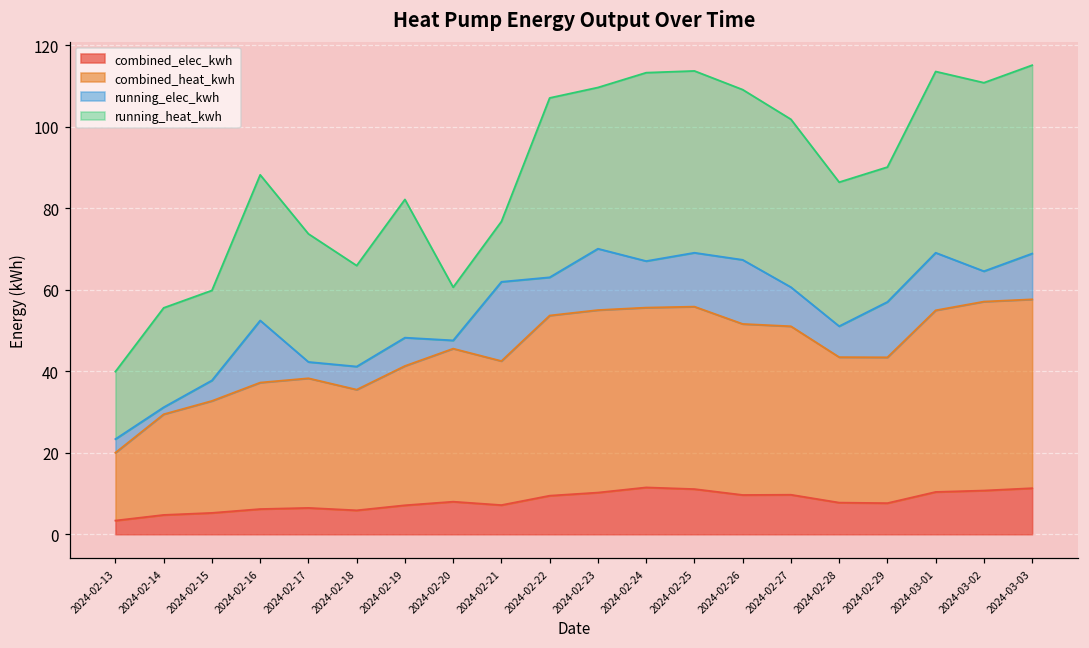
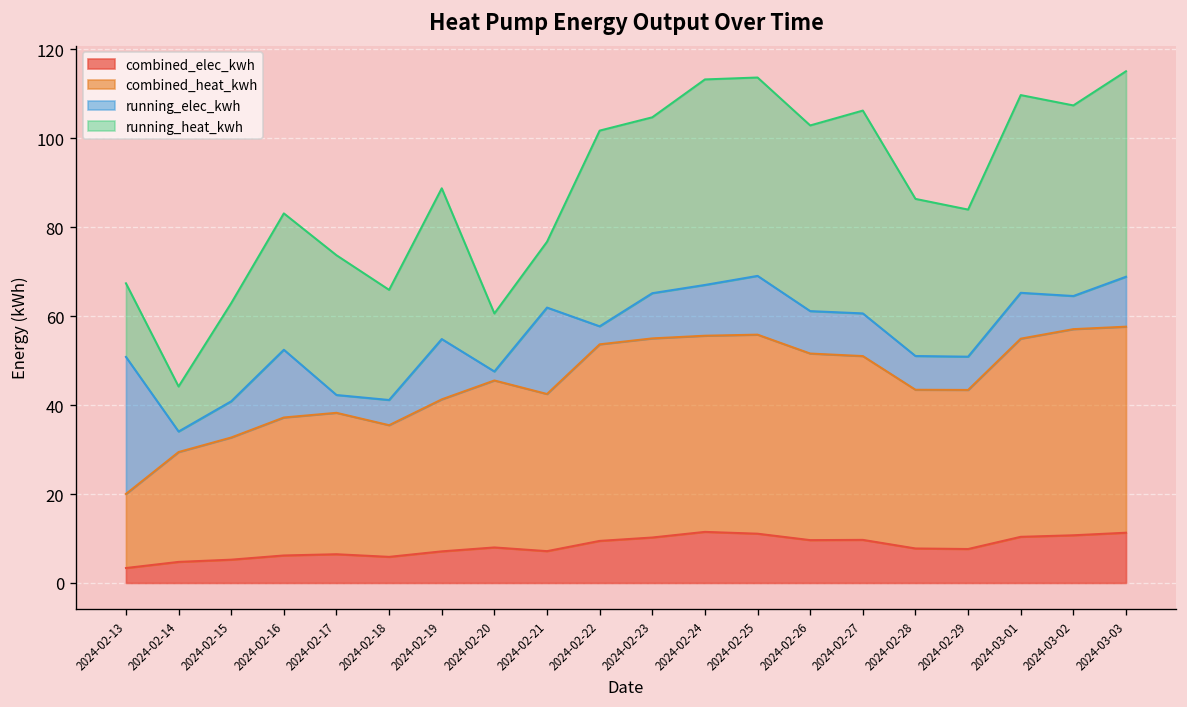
running_elec_kwh, 2024-02-13: 3 -> 31
running_elec_kwh, 2024-02-14: 2 -> 5
running_heat_kwh, 2024-02-14: 24 -> 10
running_elec_kwh, 2024-02-15: 5 -> 8
running_heat_kwh, 2024-02-16: 36 -> 31
running_elec_kwh, 2024-02-19: 7 -> 14
running_elec_kwh, 2024-02-22: 9 -> 4
running_elec_kwh, 2024-02-23: 15 -> 10
running_elec_kwh, 2024-02-26: 16 -> 10
running_heat_kwh, 2024-02-27: 41 -> 46
running_elec_kwh, 2024-02-29: 14 -> 7
running_elec_kwh, 2024-03-01: 14 -> 10
running_heat_kwh, 2024-03-02: 46 -> 43
